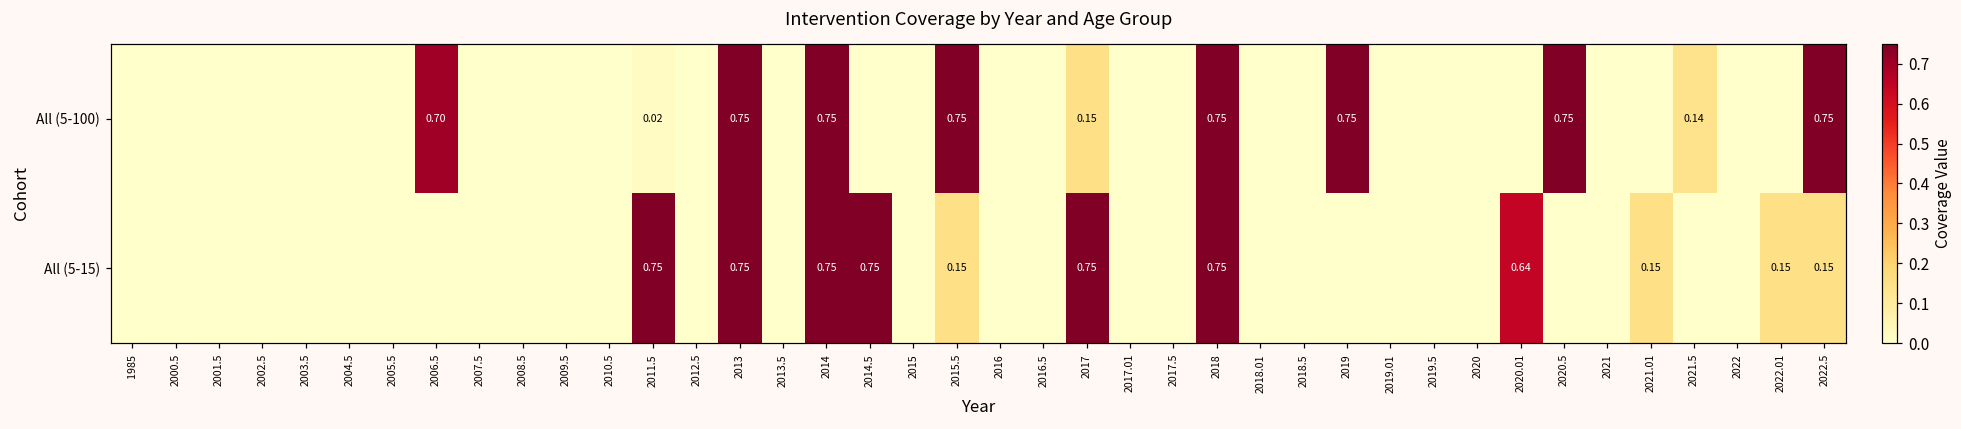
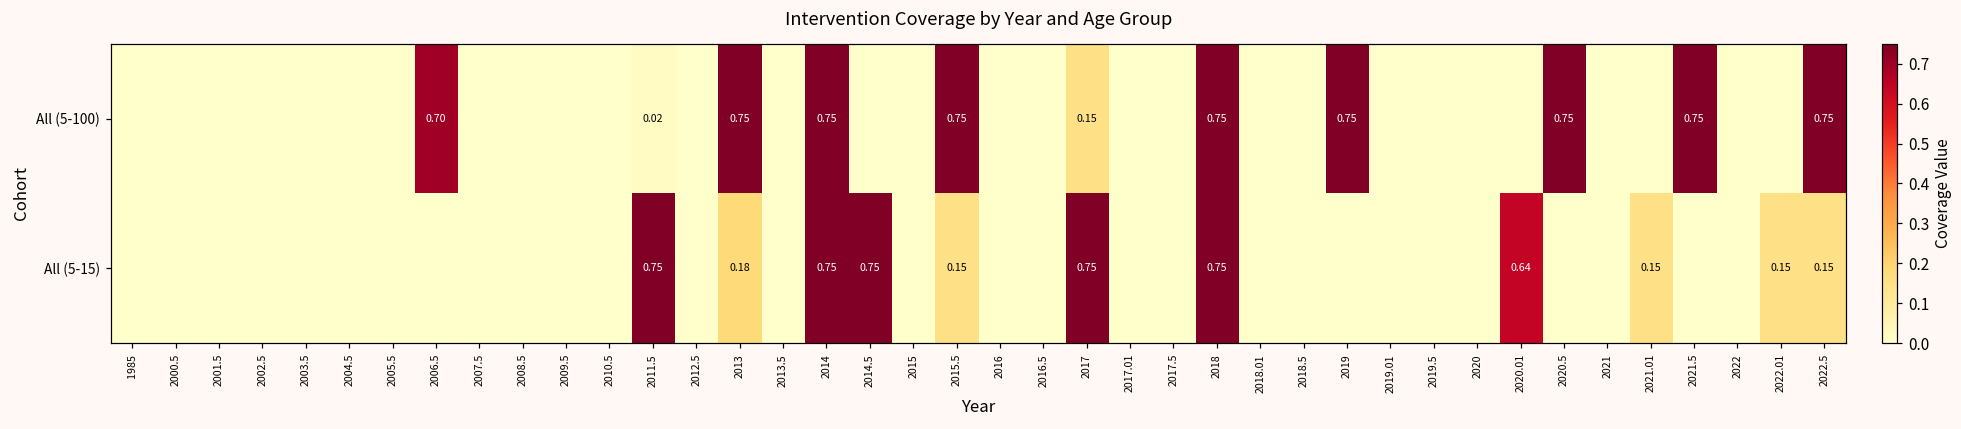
All (5-100), 2021.5: 0.14 -> 0.75
All (5-15), 2013: 0.75 -> 0.18
